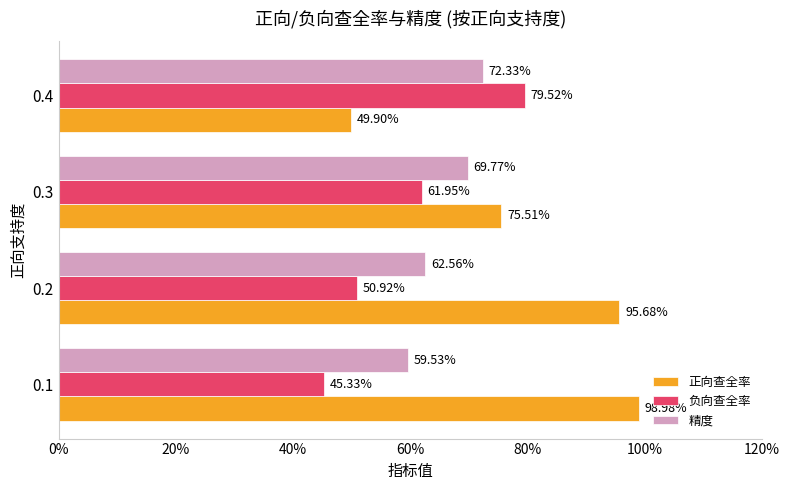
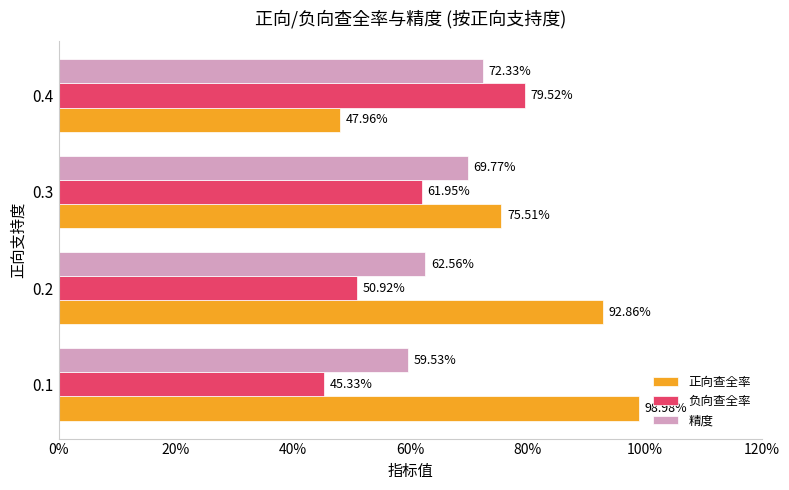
正向查全率, 0.4: 49.90% -> 47.96%
正向查全率, 0.2: 95.68% -> 92.86%
